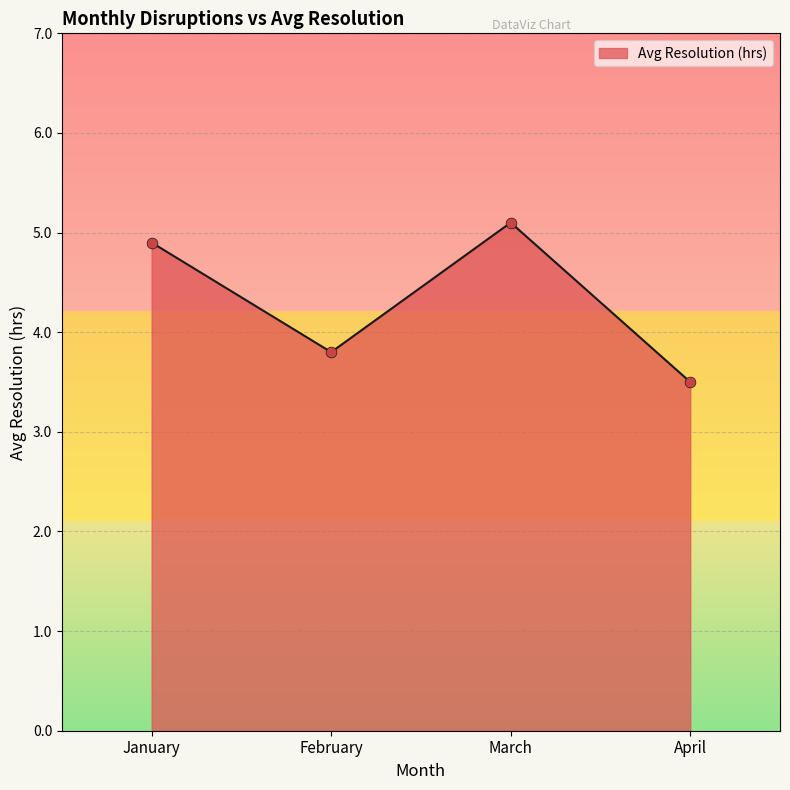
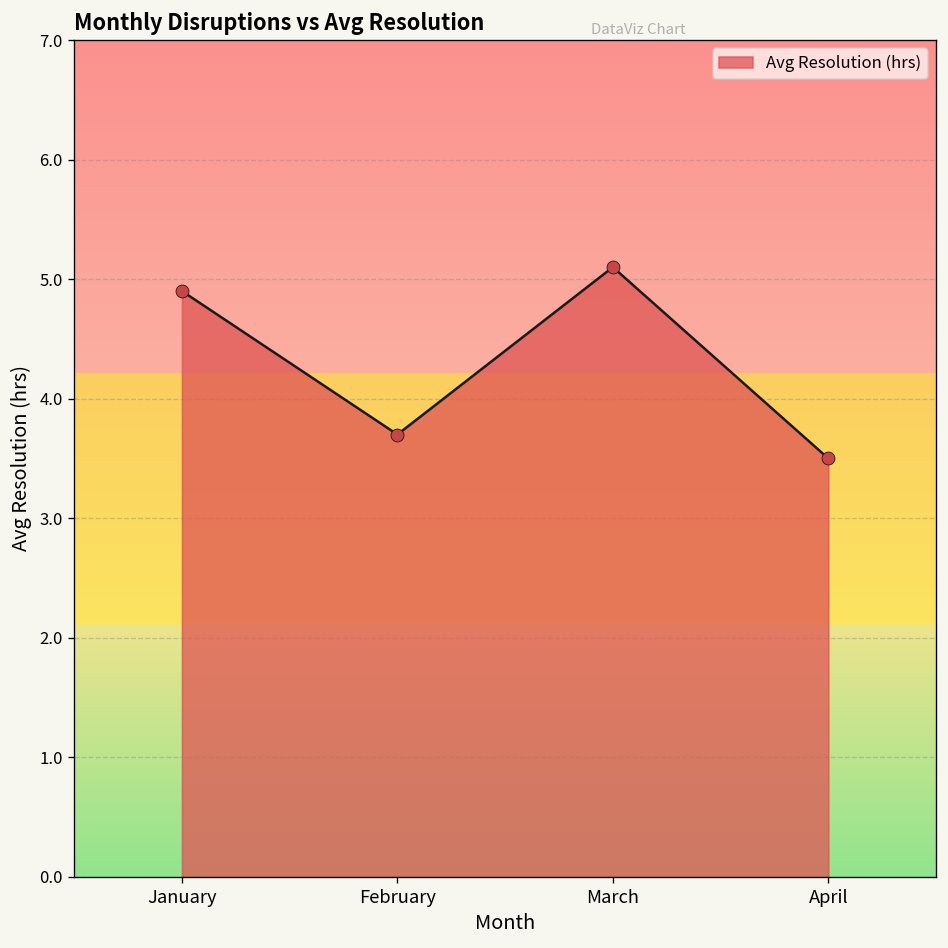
February: 3.8 -> 3.7
